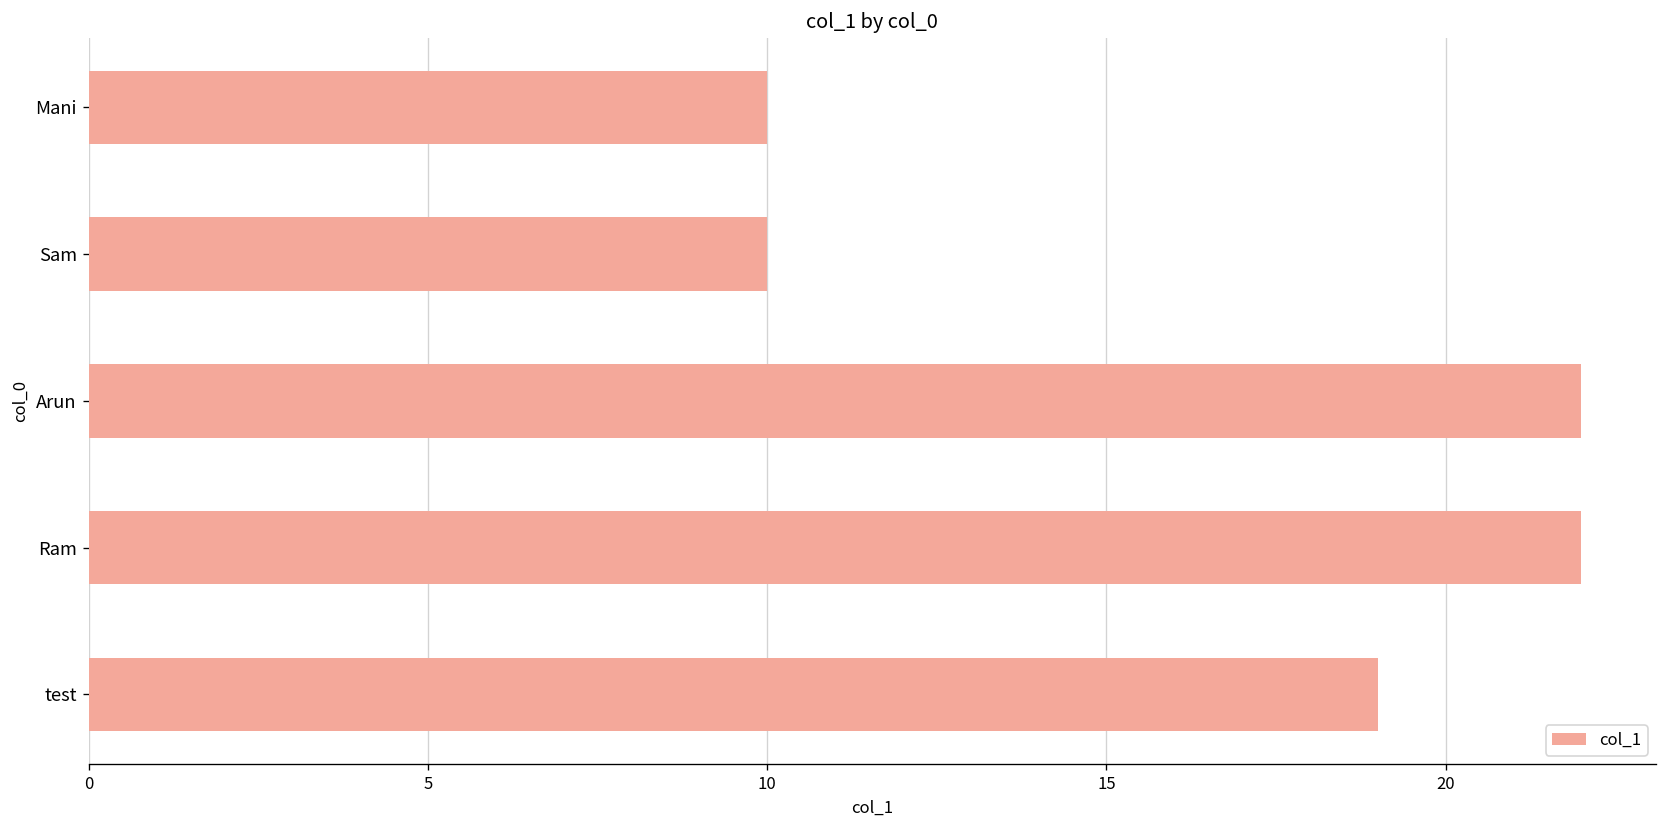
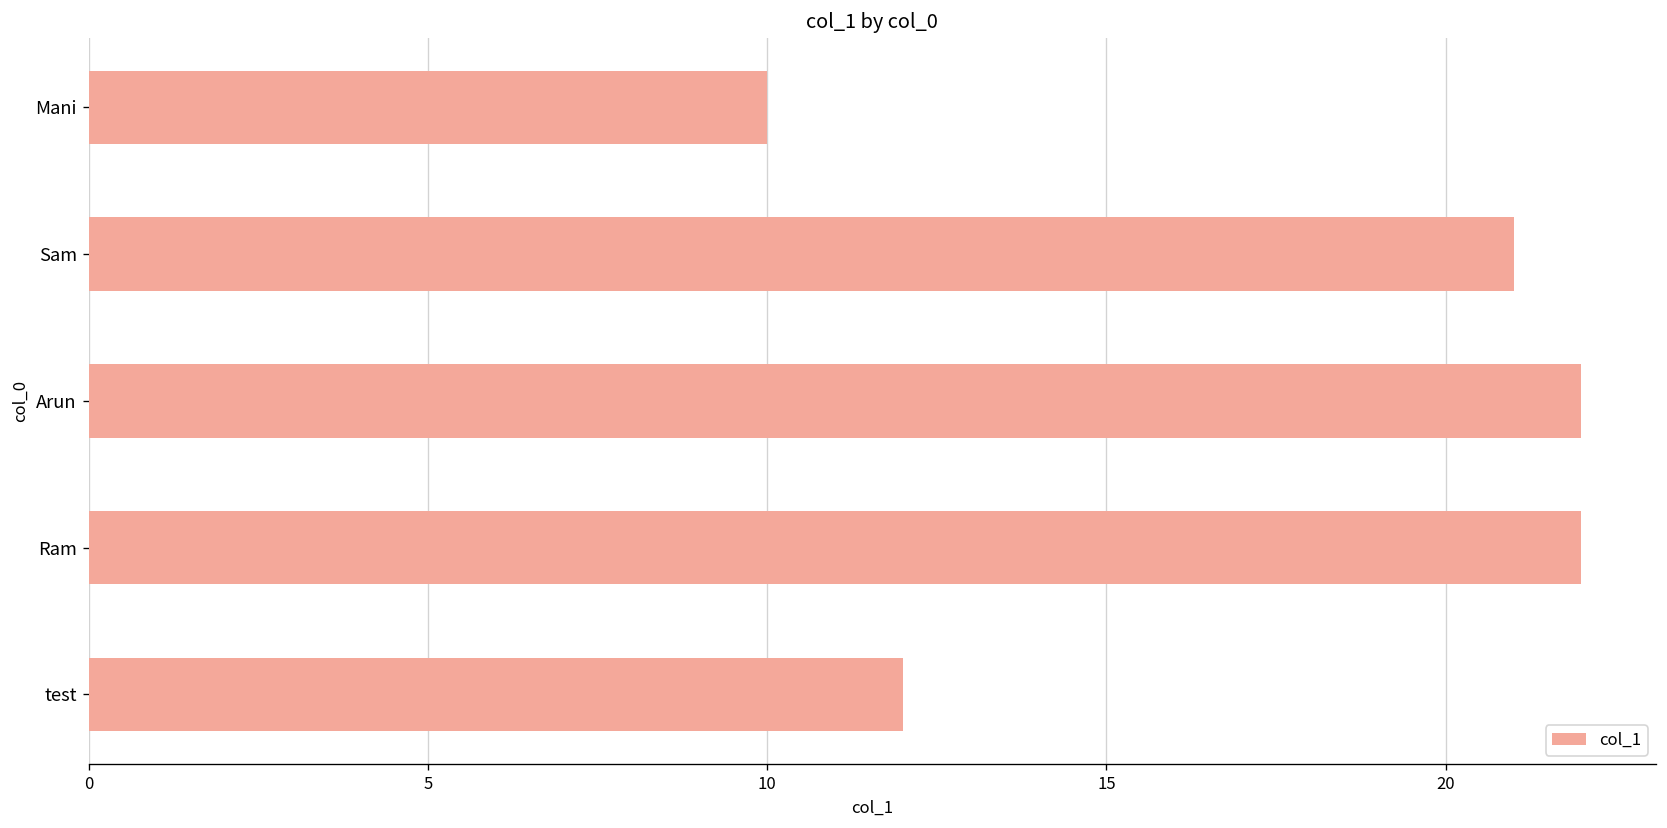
Sam: 10 -> 21
test: 19 -> 12
